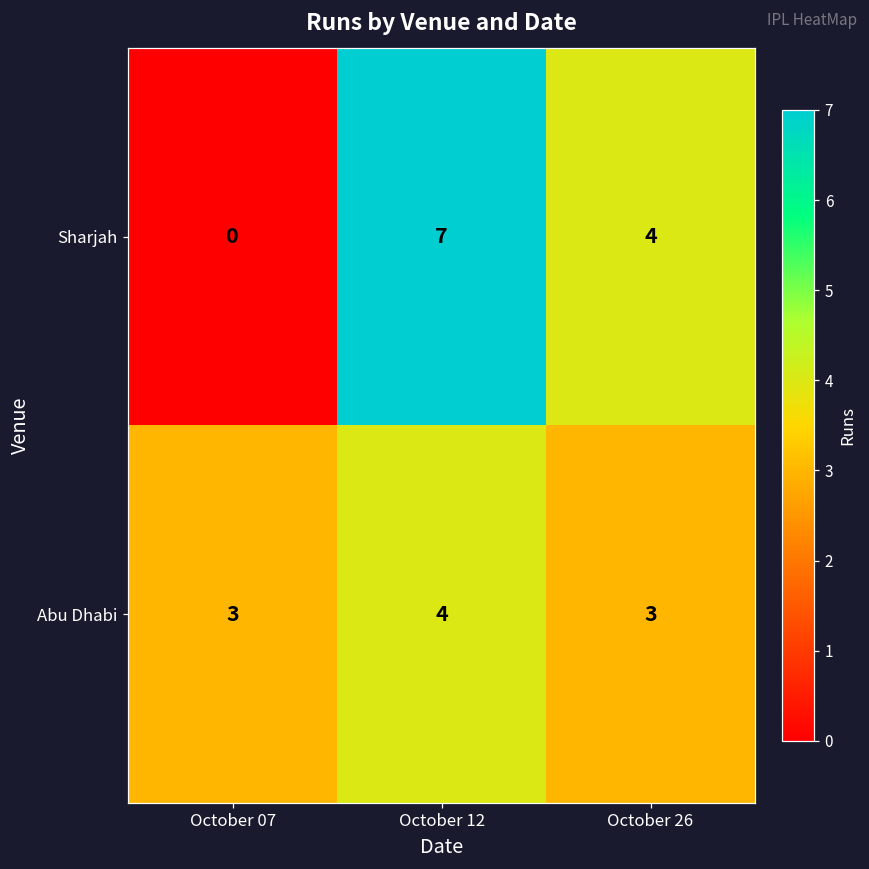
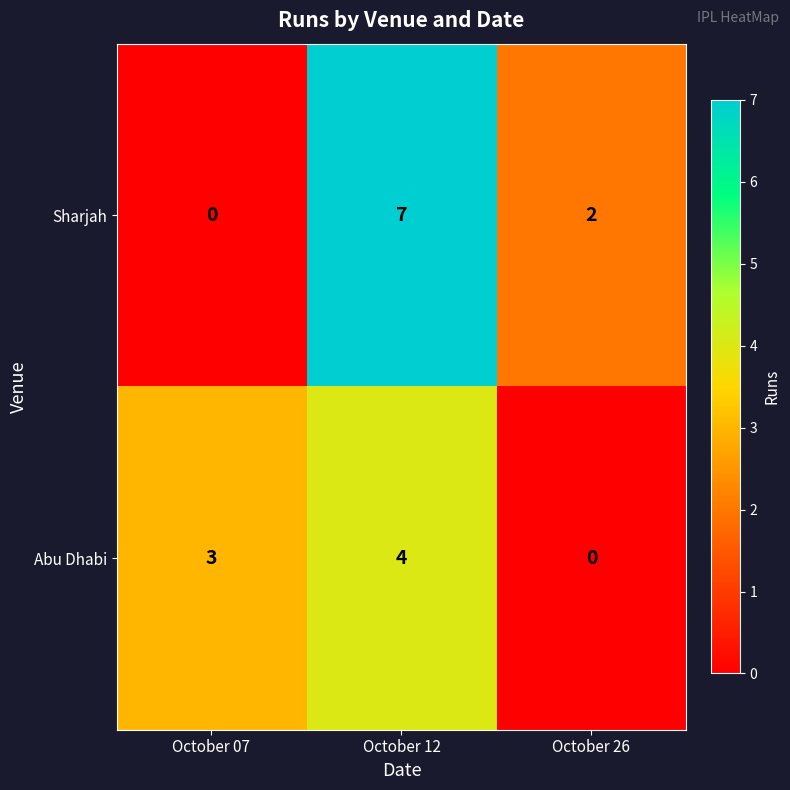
Sharjah, October 26: 4 -> 2
Abu Dhabi, October 26: 3 -> 0
